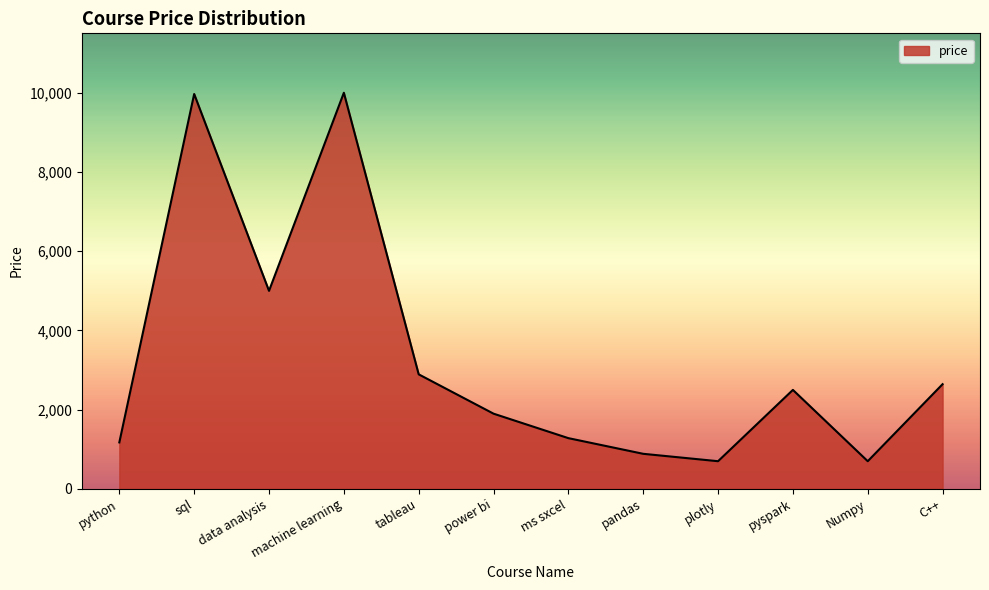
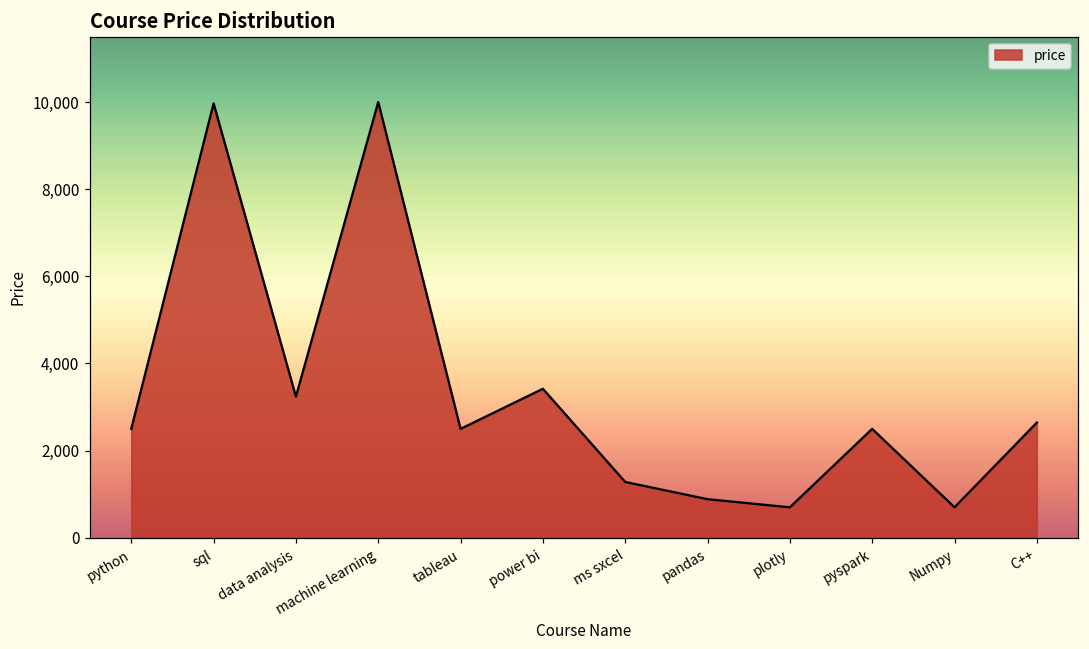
python: 1,200 -> 2,500
data analysis: 5,000 -> 3,200
tableau: 2,900 -> 2,500
power bi: 1,900 -> 3,400
